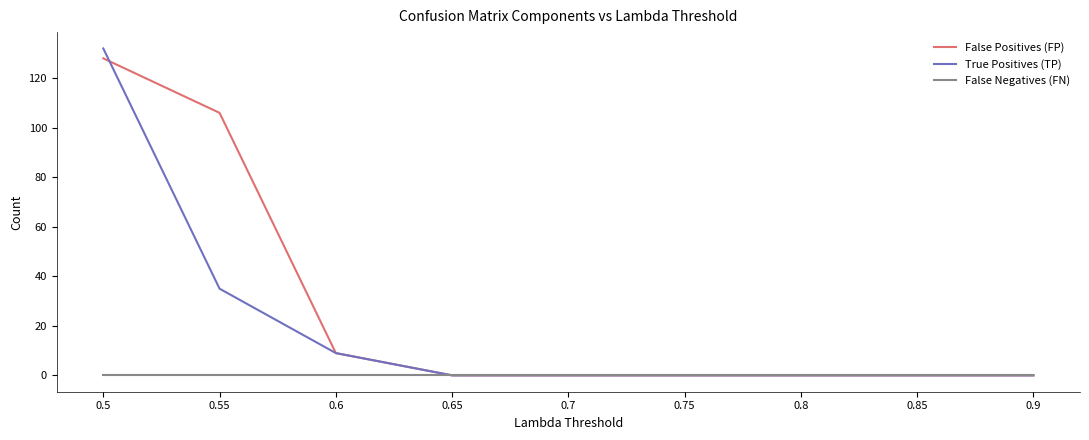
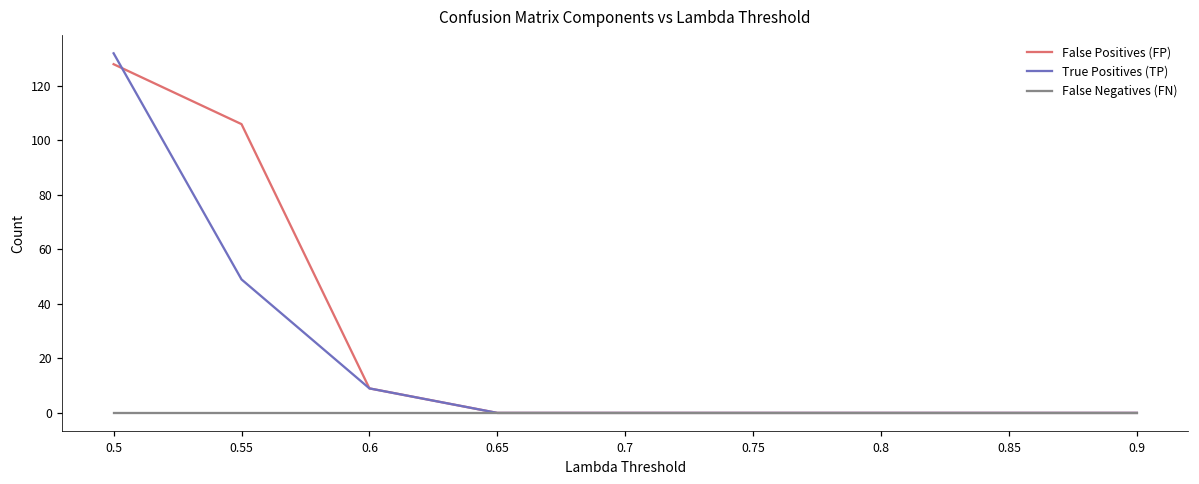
True Positives (TP), 0.55: 35 -> 49
